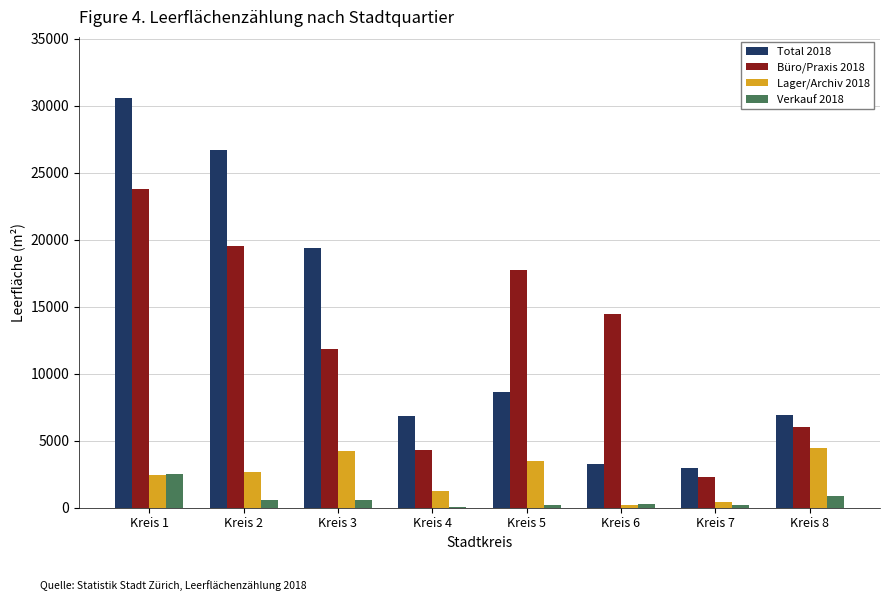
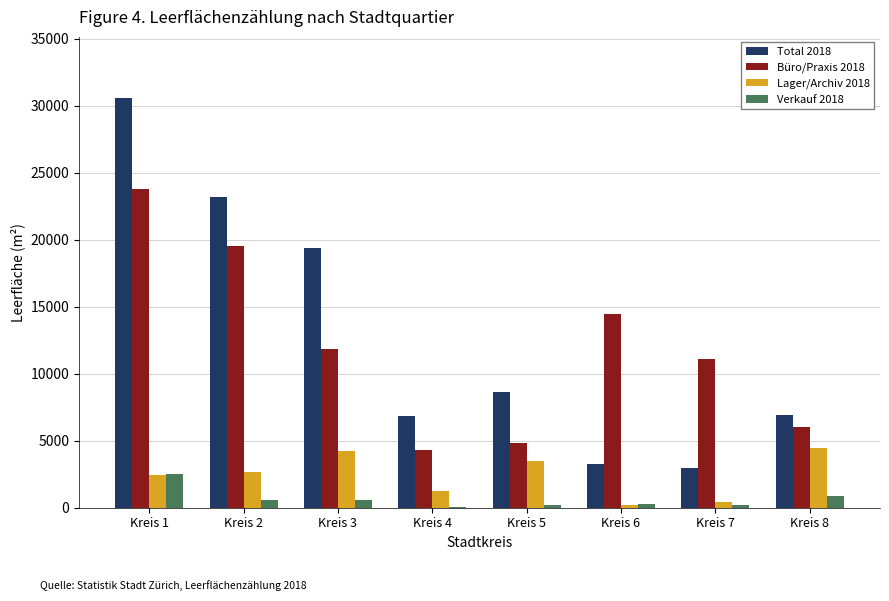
Total 2018, Kreis 2: 26700 -> 23200
Büro/Praxis 2018, Kreis 5: 17700 -> 4800
Büro/Praxis 2018, Kreis 7: 2300 -> 11100
